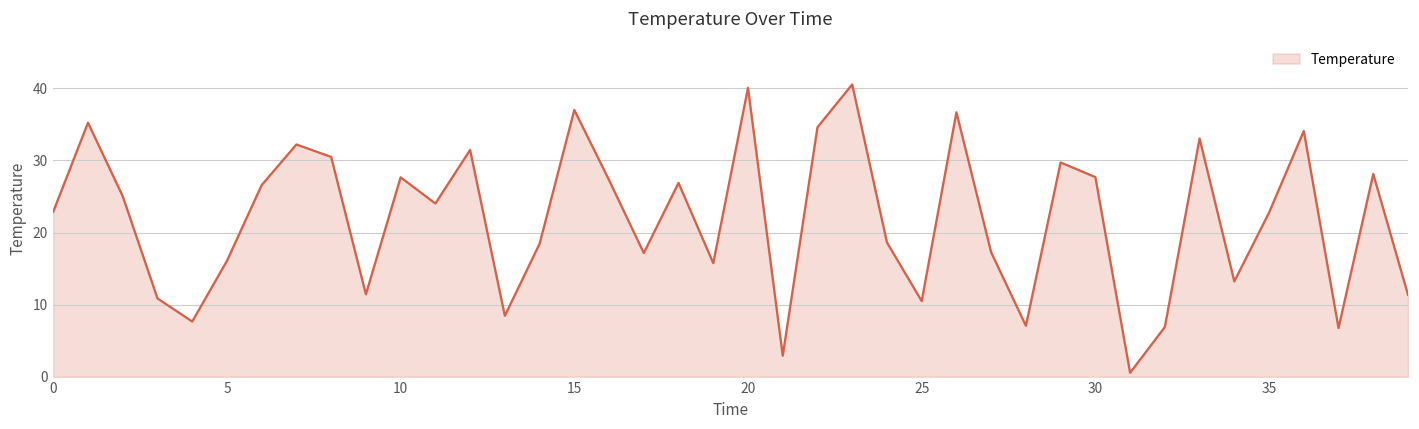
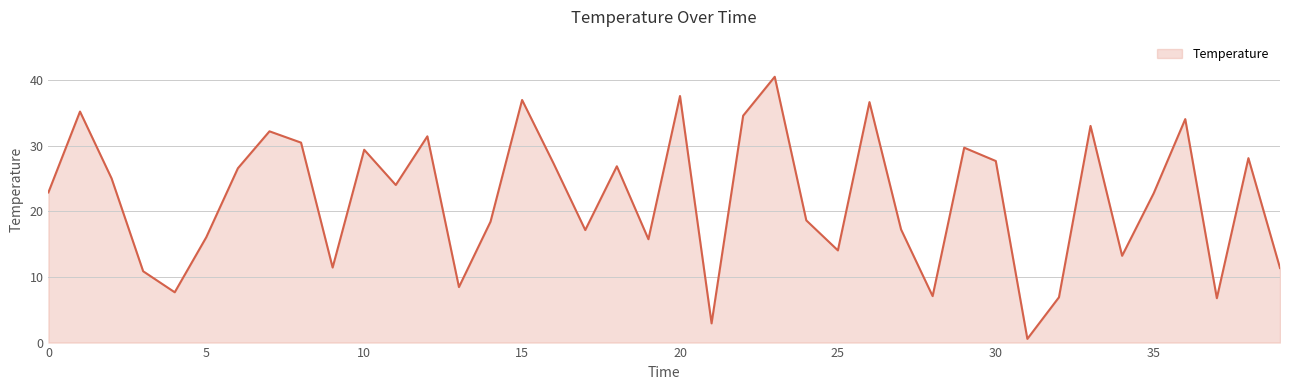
10: 28 -> 29
20: 40 -> 38
25: 11 -> 14
